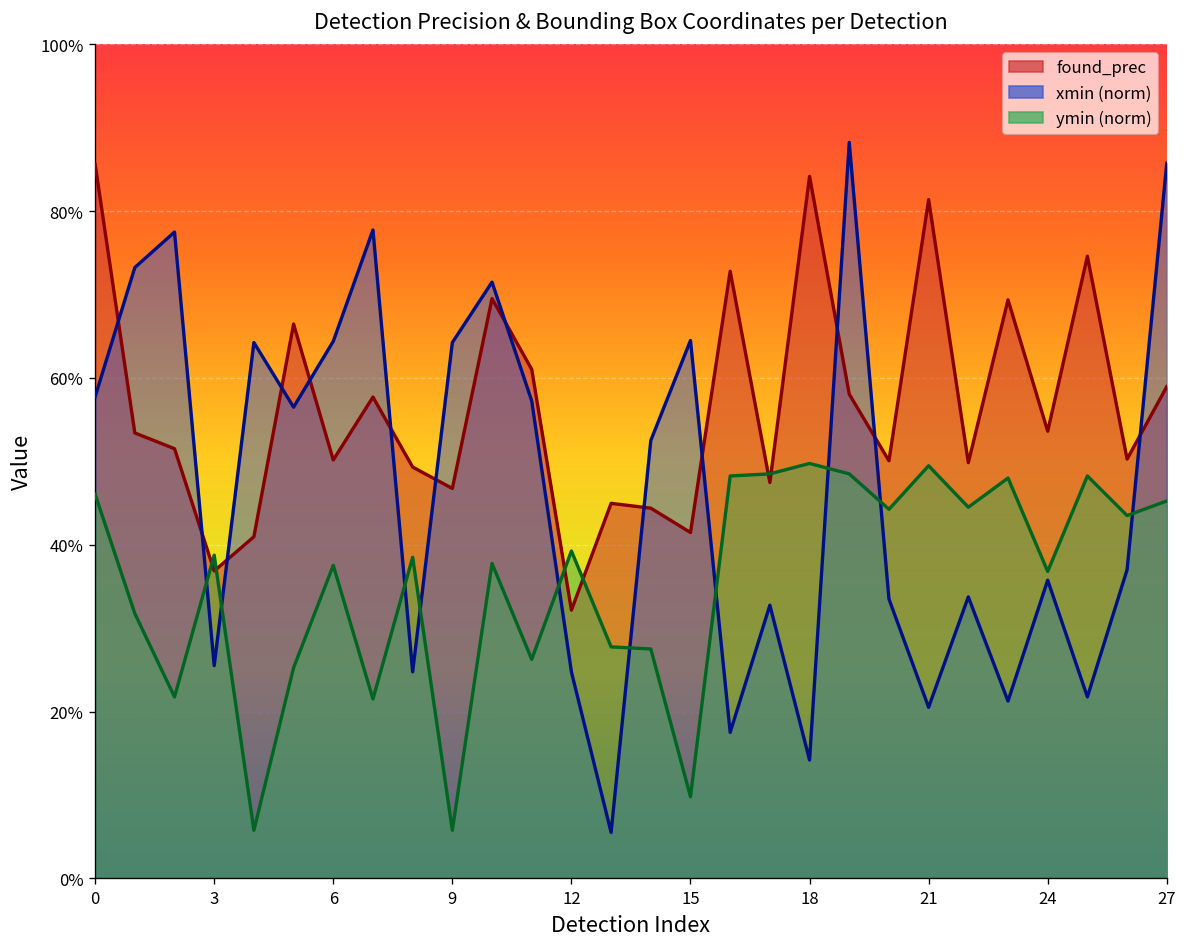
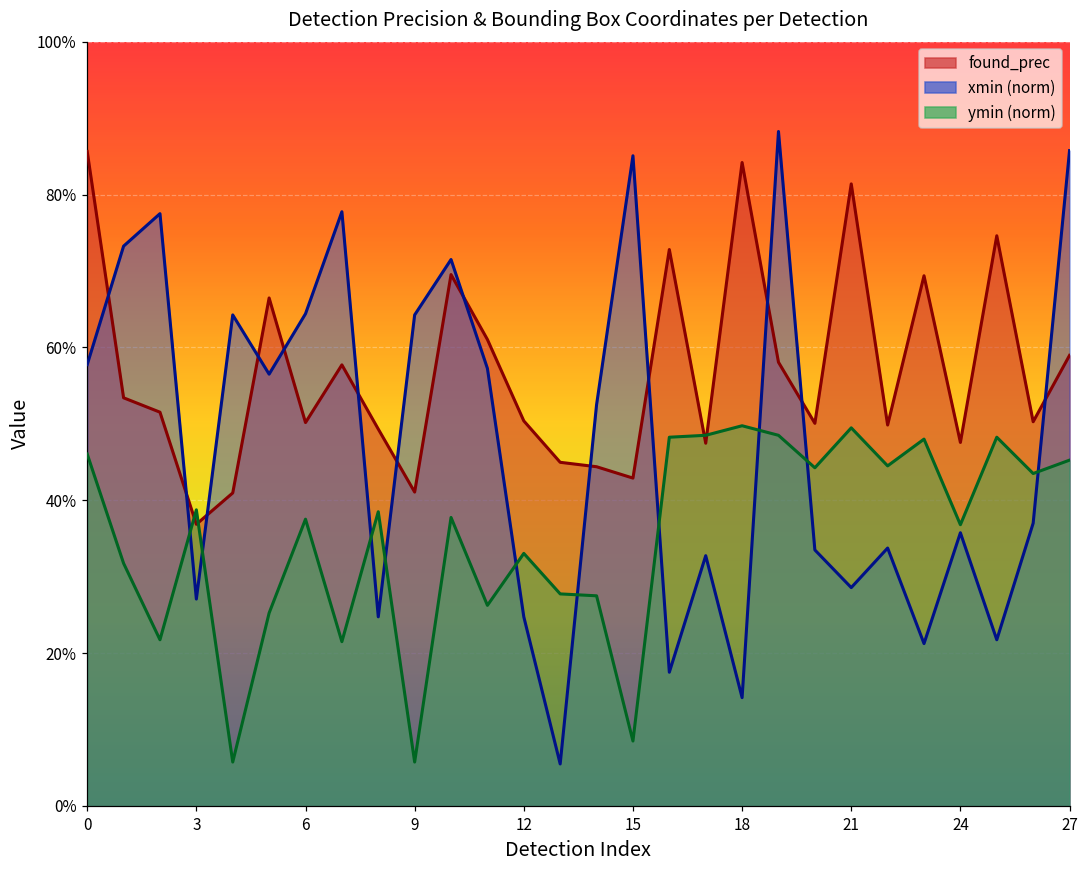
xmin (norm), 3: 26% -> 27%
found_prec, 9: 47% -> 41%
found_prec, 12: 32% -> 50%
ymin (norm), 12: 39% -> 33%
found_prec, 15: 41% -> 43%
xmin (norm), 15: 65% -> 85%
ymin (norm), 15: 10% -> 9%
xmin (norm), 21: 21% -> 29%
found_prec, 24: 54% -> 48%
